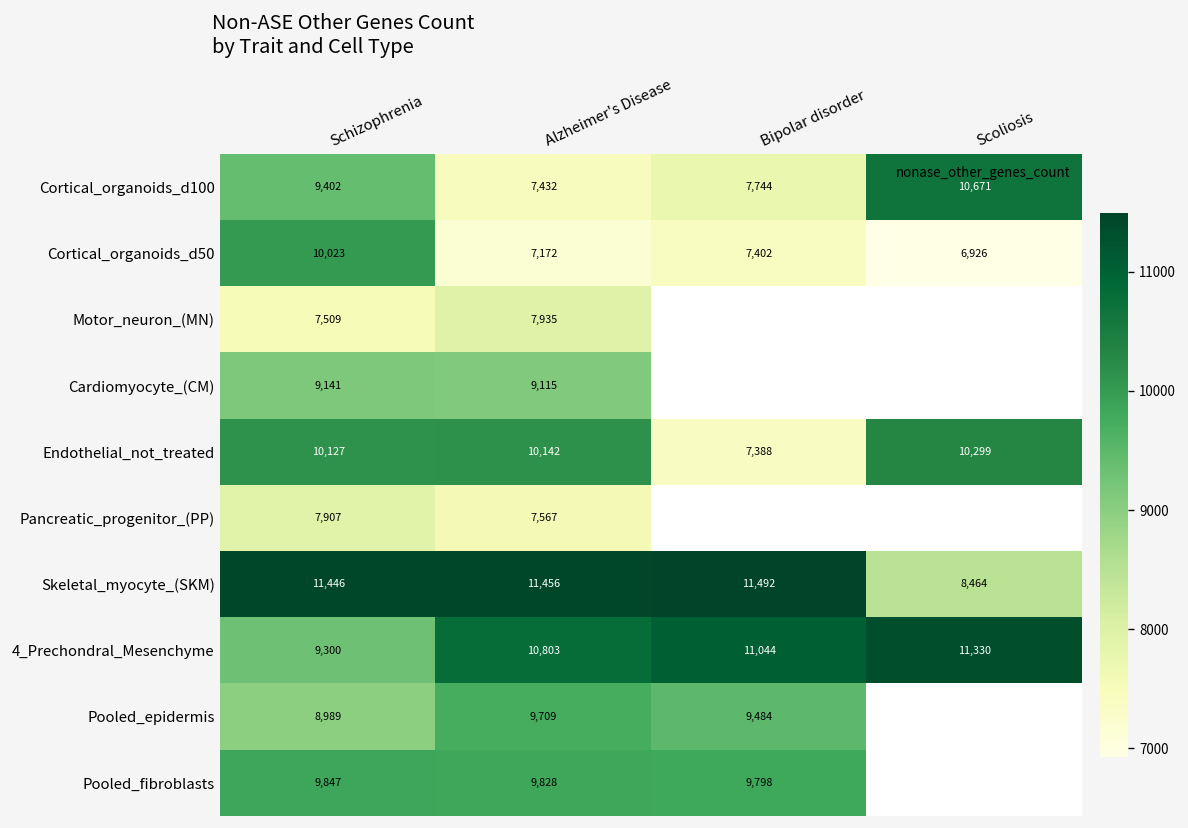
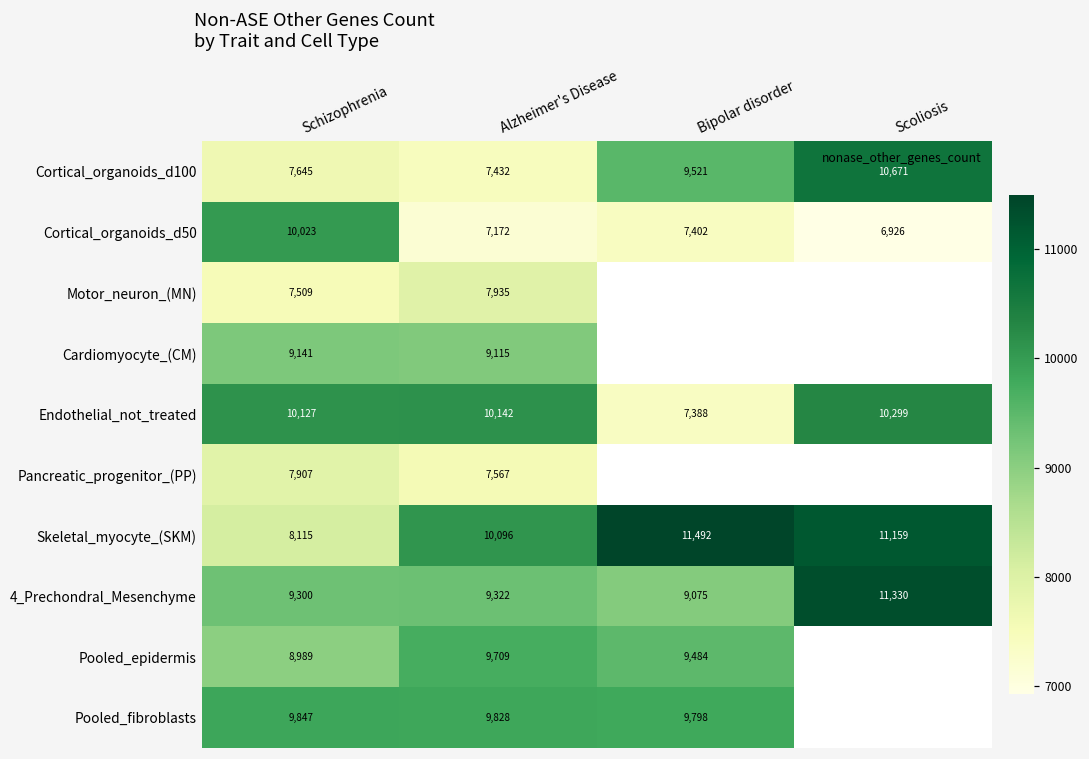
Cortical_organoids_d100, Schizophrenia: 9,402 -> 7,645
Cortical_organoids_d100, Bipolar disorder: 7,744 -> 9,521
Skeletal_myocyte_(SKM), Schizophrenia: 11,446 -> 8,115
Skeletal_myocyte_(SKM), Alzheimer's Disease: 11,456 -> 10,096
Skeletal_myocyte_(SKM), Scoliosis: 8,464 -> 11,159
4_Prechondral_Mesenchyme, Alzheimer's Disease: 10,803 -> 9,322
4_Prechondral_Mesenchyme, Bipolar disorder: 11,044 -> 9,075
